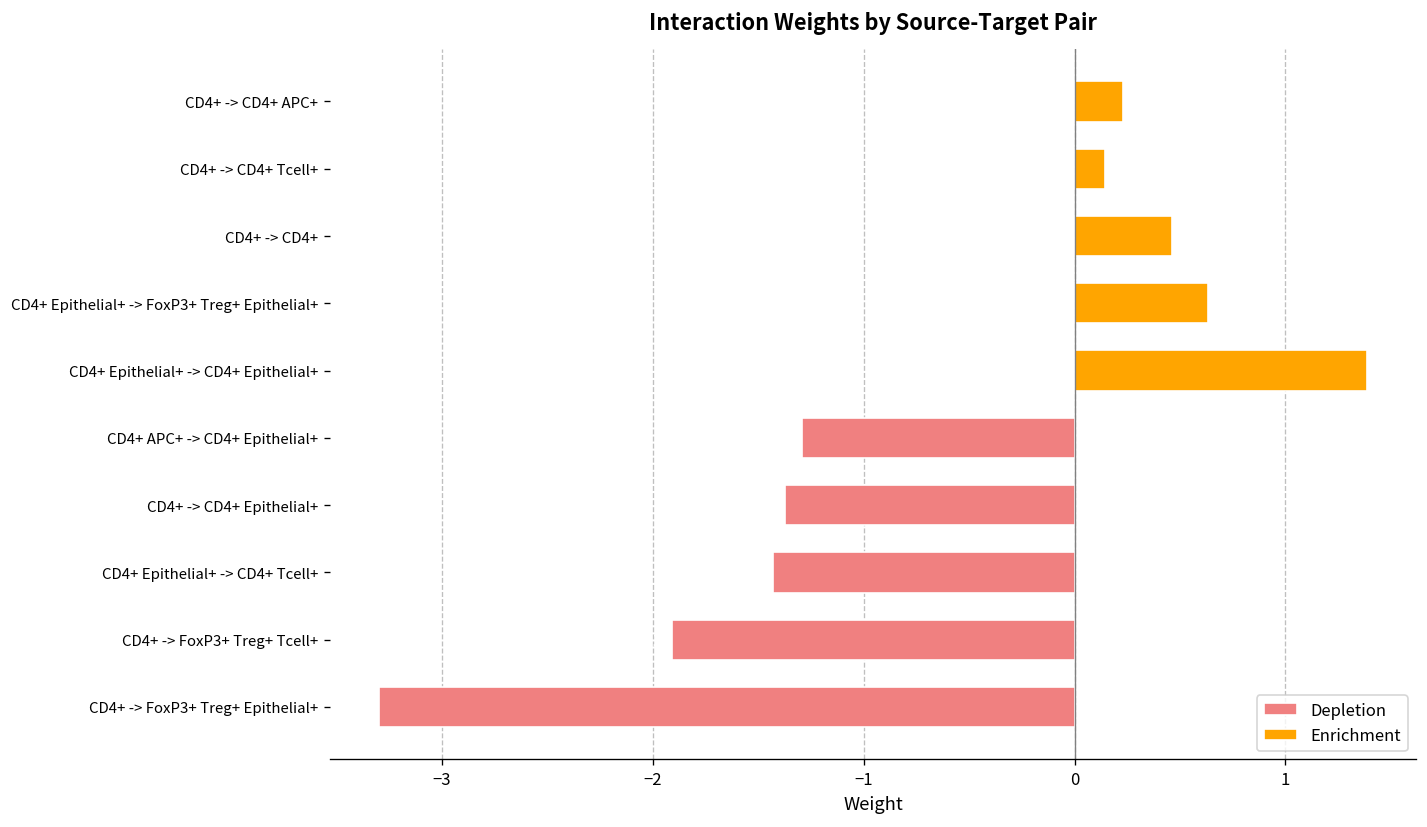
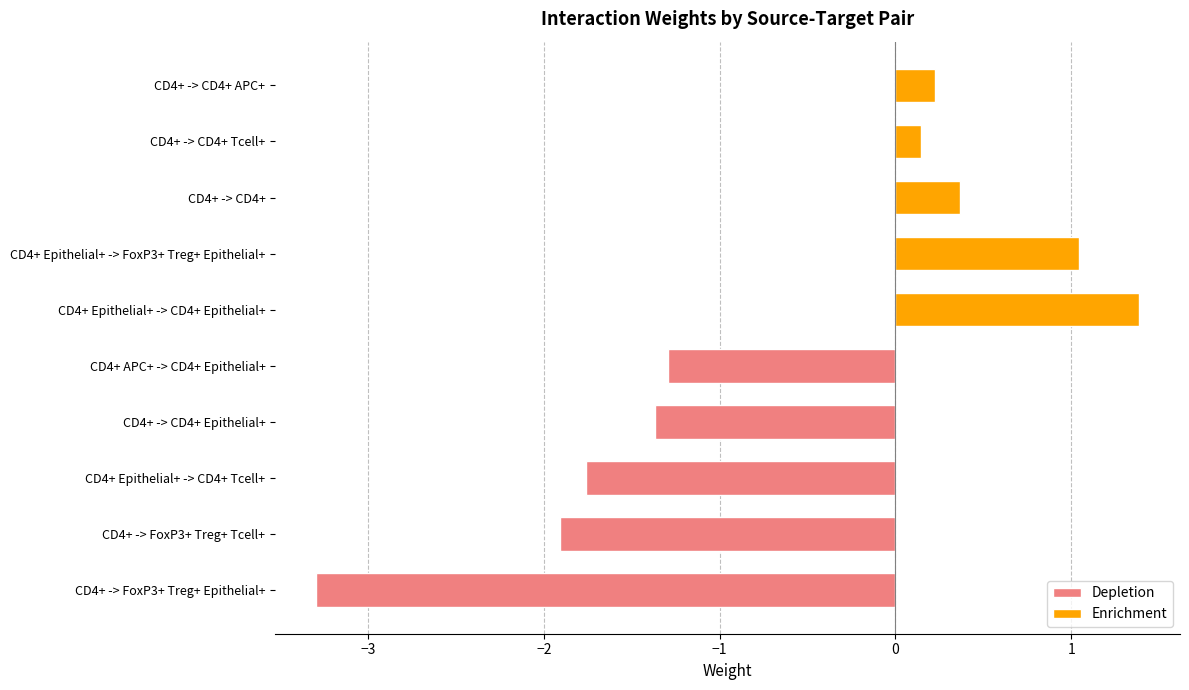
Enrichment, CD4+ -> CD4+: 0.46 -> 0.37
Enrichment, CD4+ Epithelial+ -> FoxP3+ Treg+ Epithelial+: 0.63 -> 1.04
Depletion, CD4+ Epithelial+ -> CD4+ Tcell+: -1.43 -> -1.76
